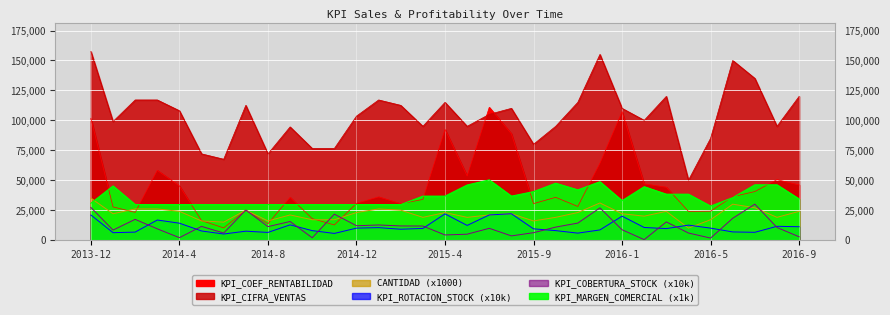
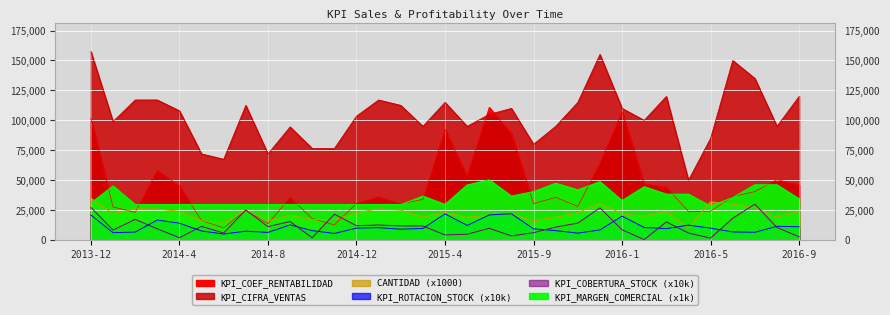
KPI_MARGEN_COMERCIAL (x1k), 2015-4: 37,000 -> 30,000
CANTIDAD (x1000), 2016-5: 17,000 -> 32,000
